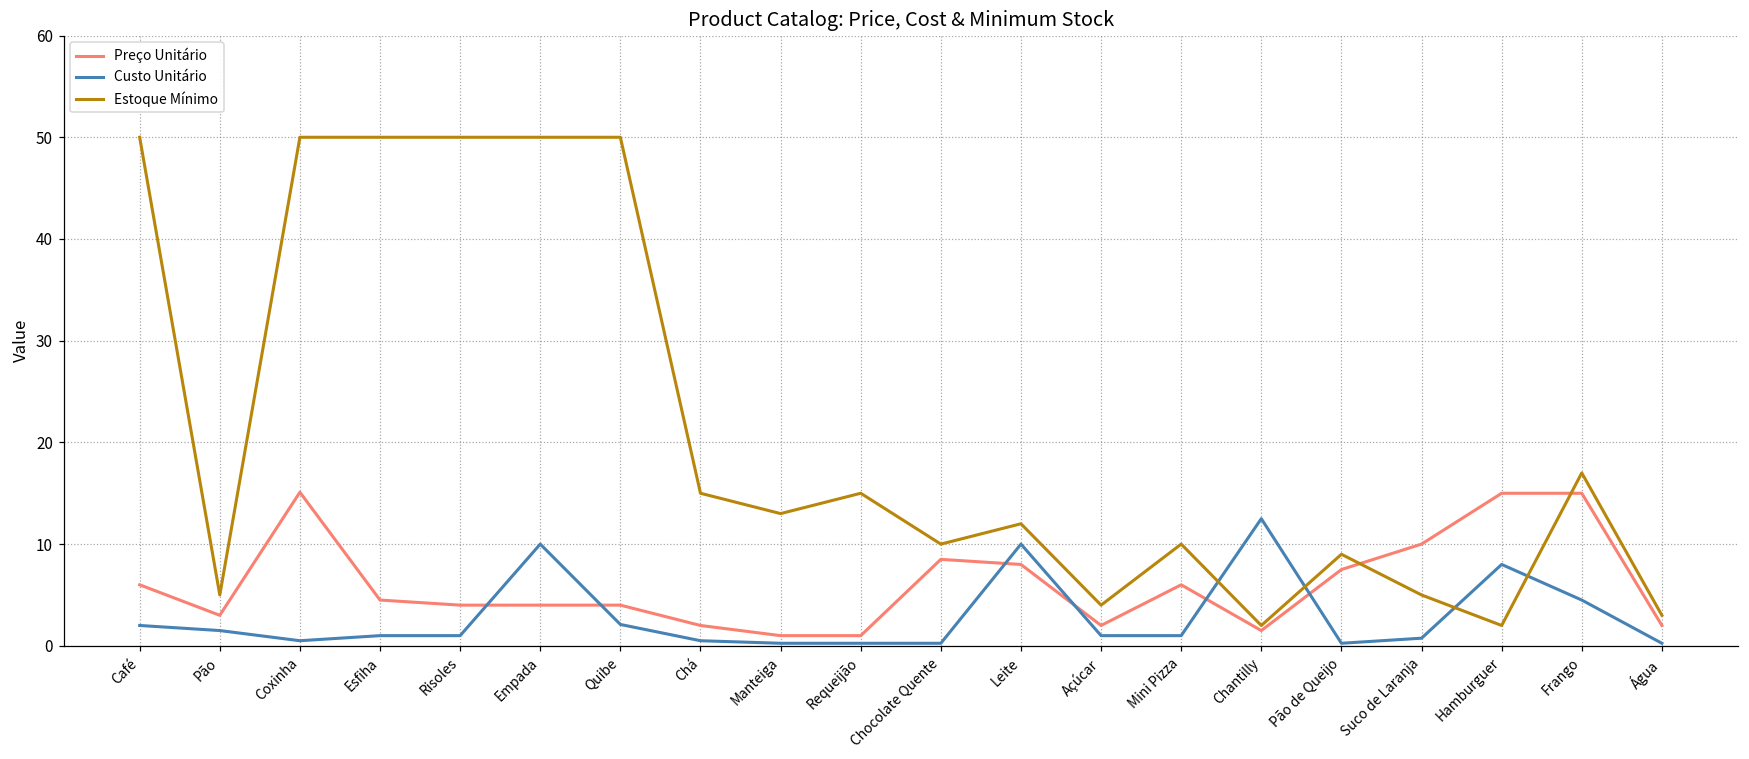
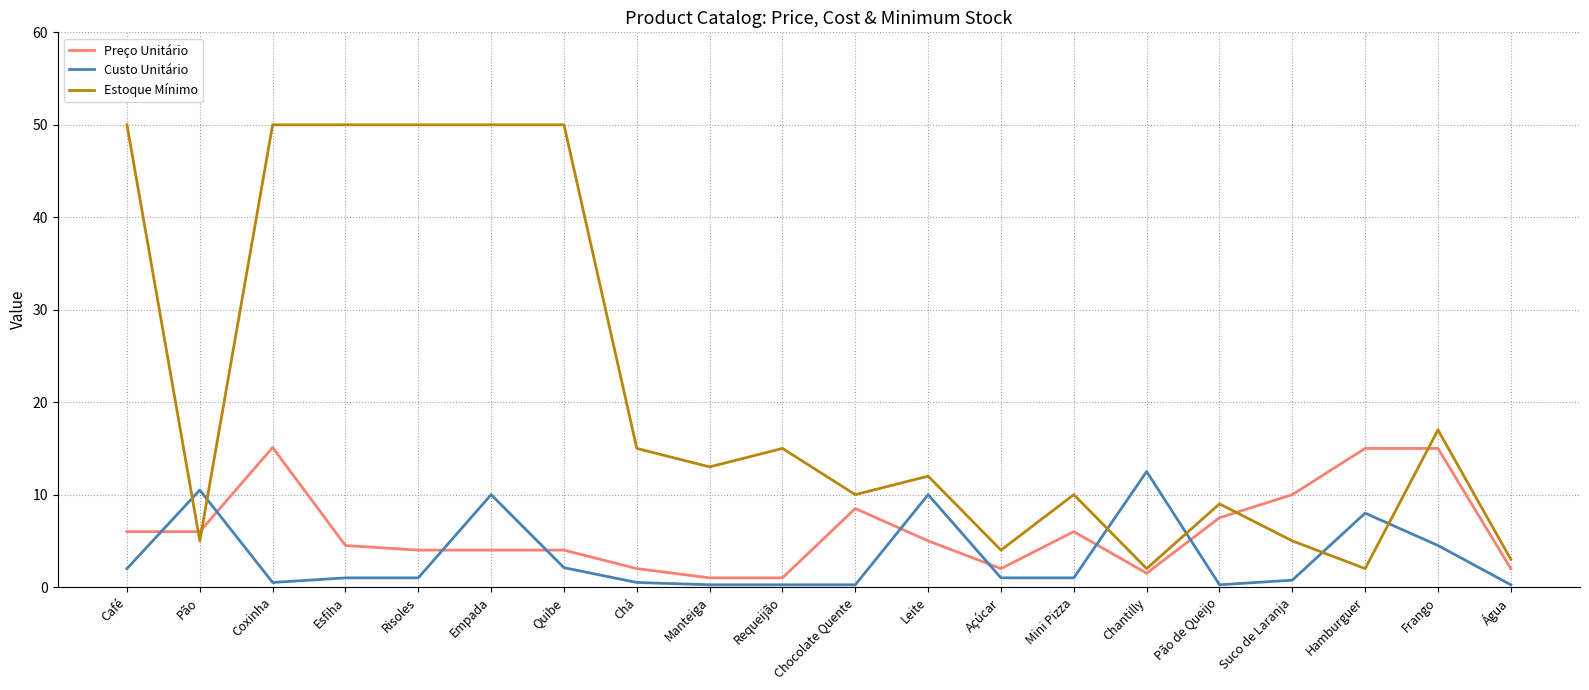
Preço Unitário, Pão: 3 -> 6
Custo Unitário, Pão: 2 -> 11
Preço Unitário, Leite: 8 -> 5
